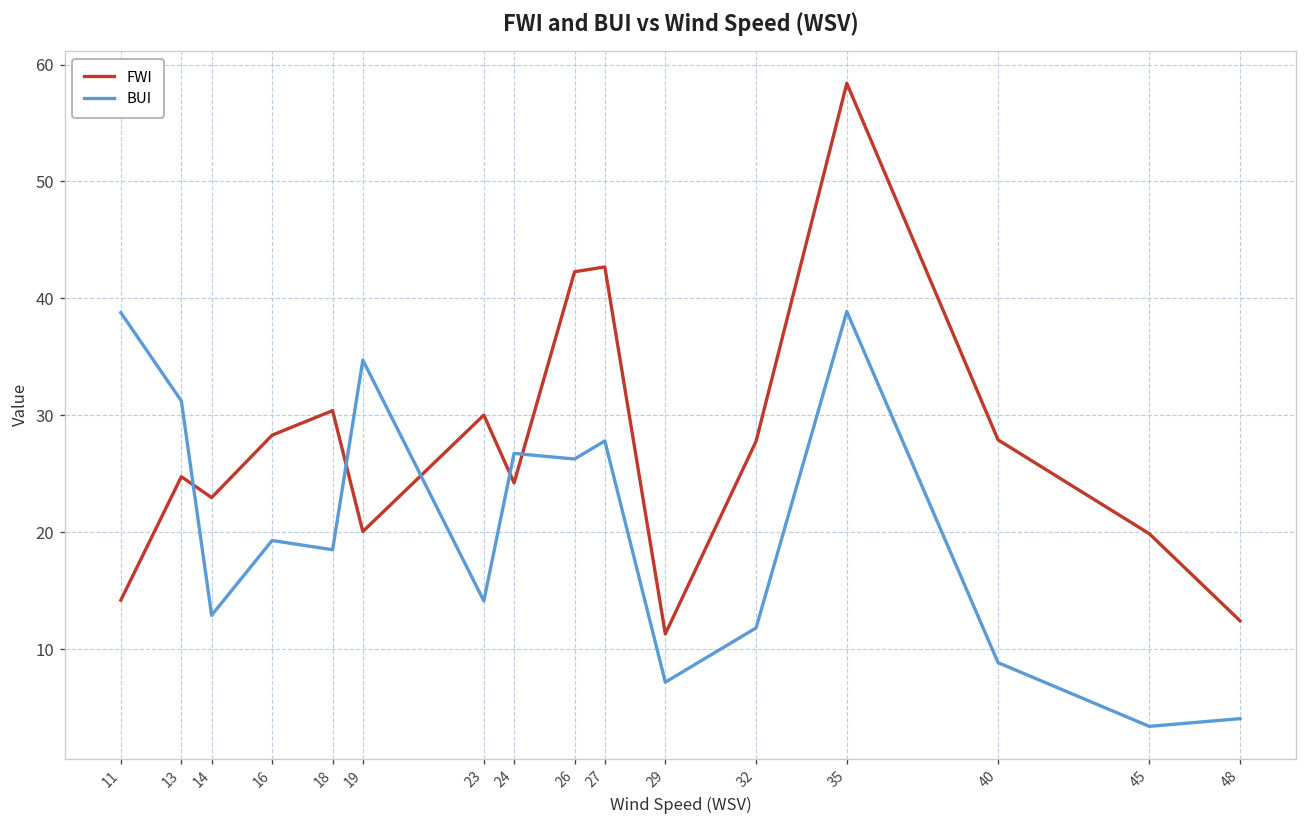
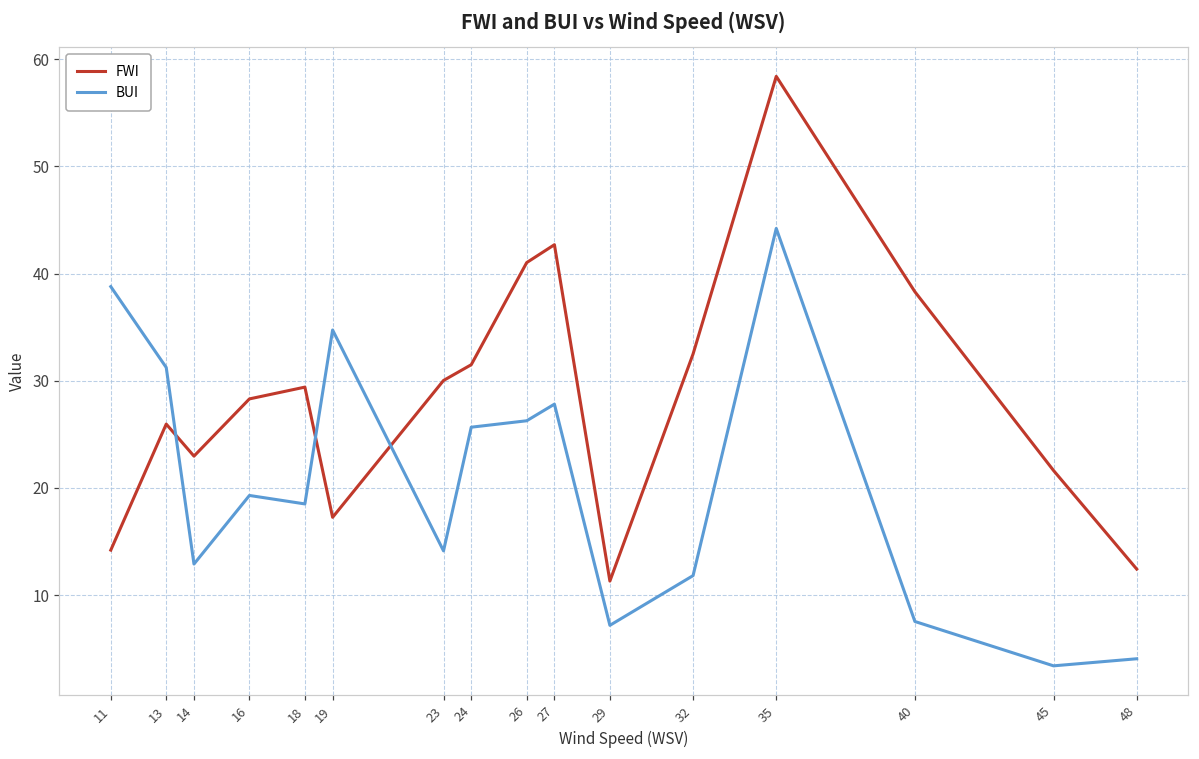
FWI, 13: 25 -> 26
FWI, 18: 30 -> 29
FWI, 19: 20 -> 17
FWI, 24: 24 -> 31
BUI, 24: 27 -> 26
FWI, 26: 42 -> 41
FWI, 32: 28 -> 32
BUI, 35: 39 -> 44
FWI, 40: 28 -> 38
BUI, 40: 9 -> 8
FWI, 45: 20 -> 22
